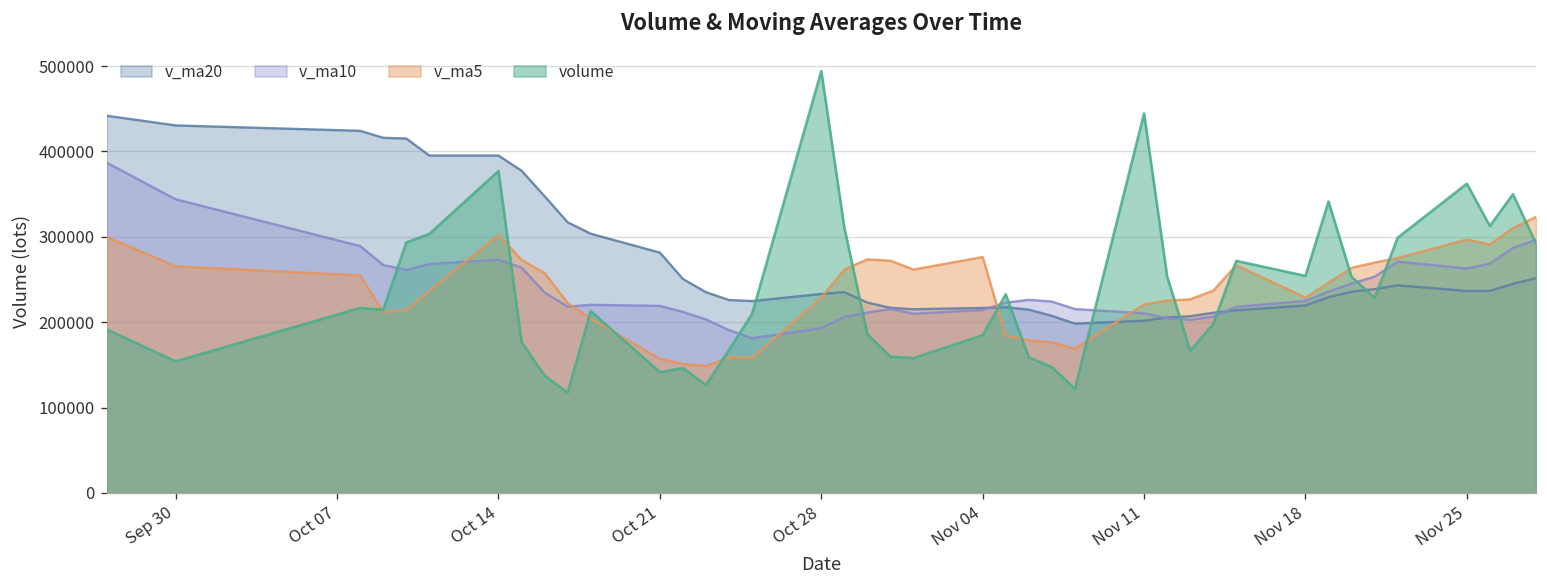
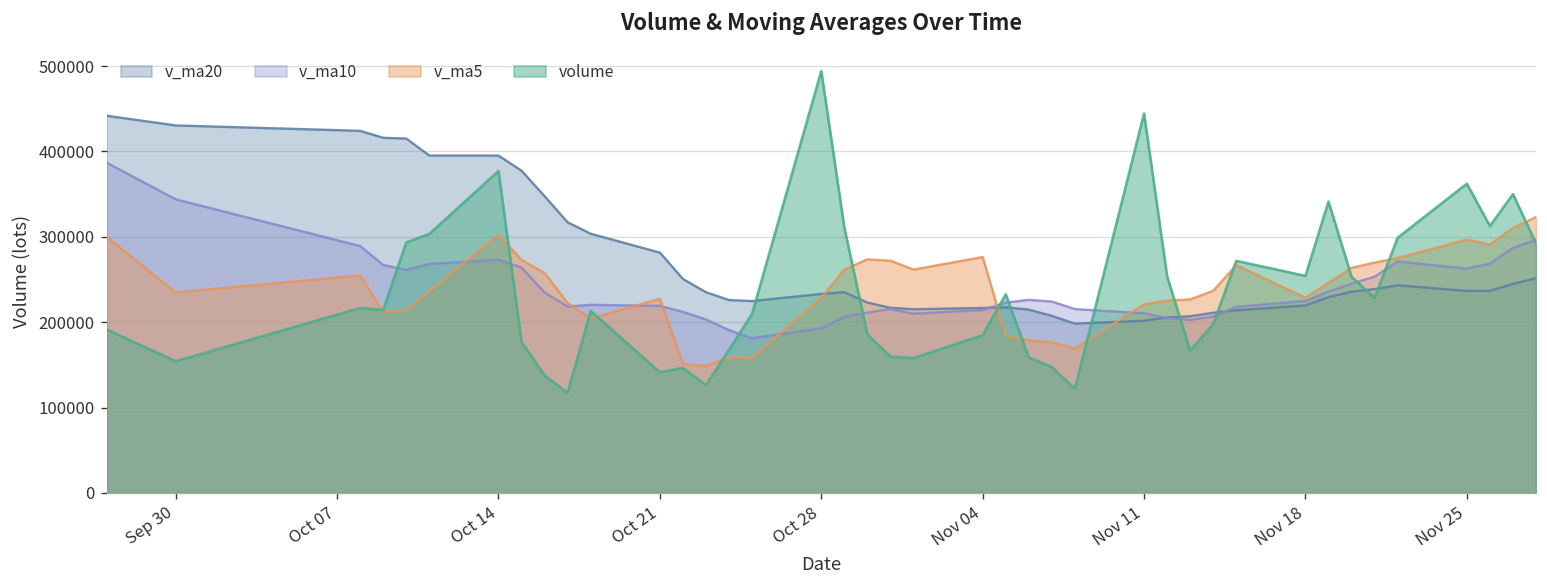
v_ma5, Sep 30: 270000 -> 230000
v_ma5, Oct 21: 160000 -> 230000
